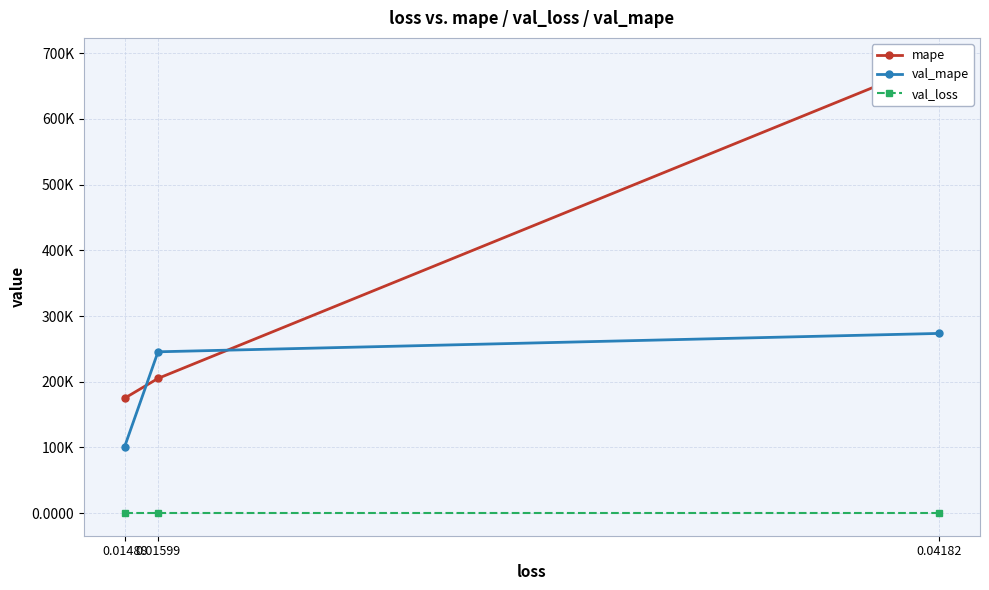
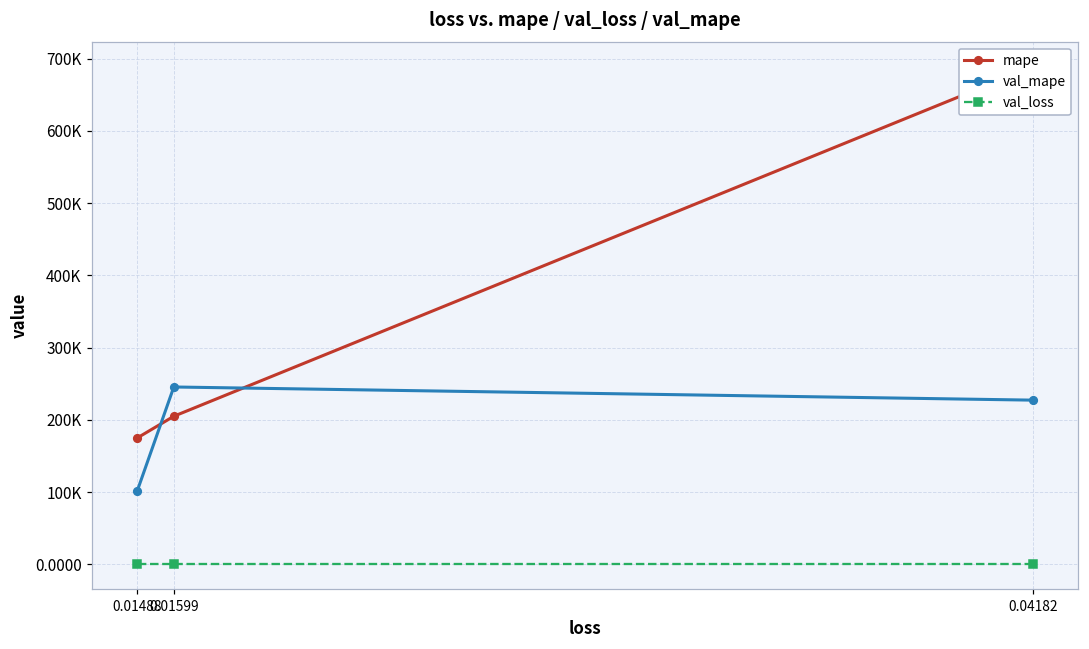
val_mape, 0.04182: 270000 -> 230000
